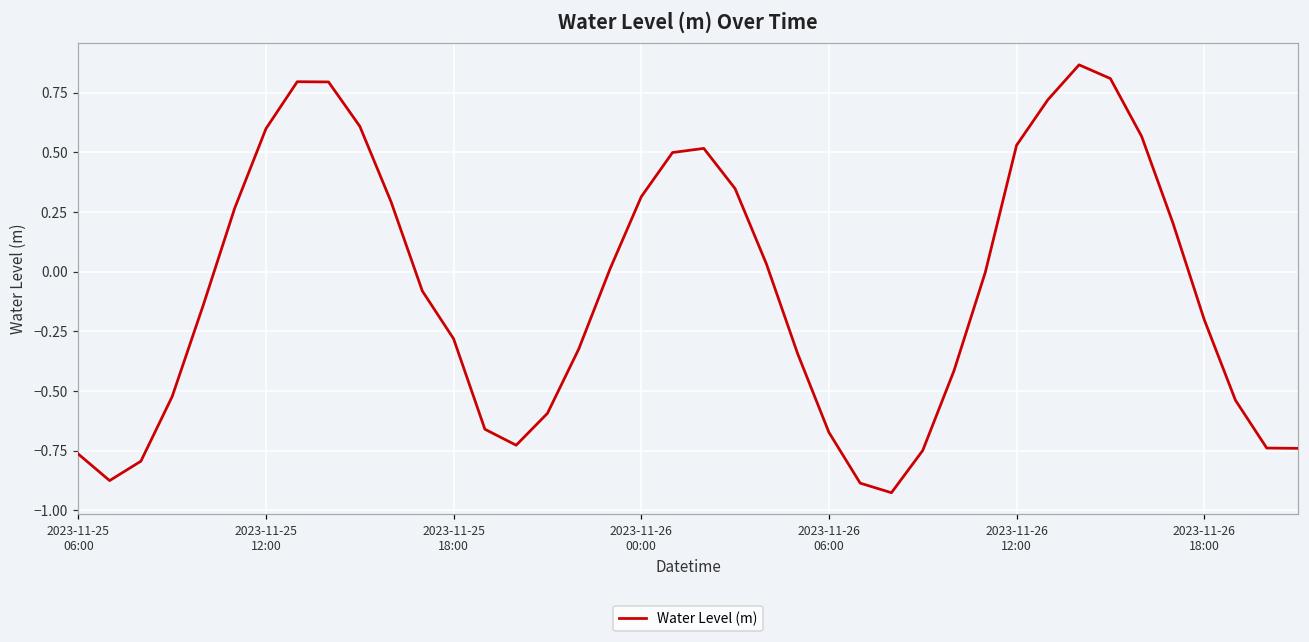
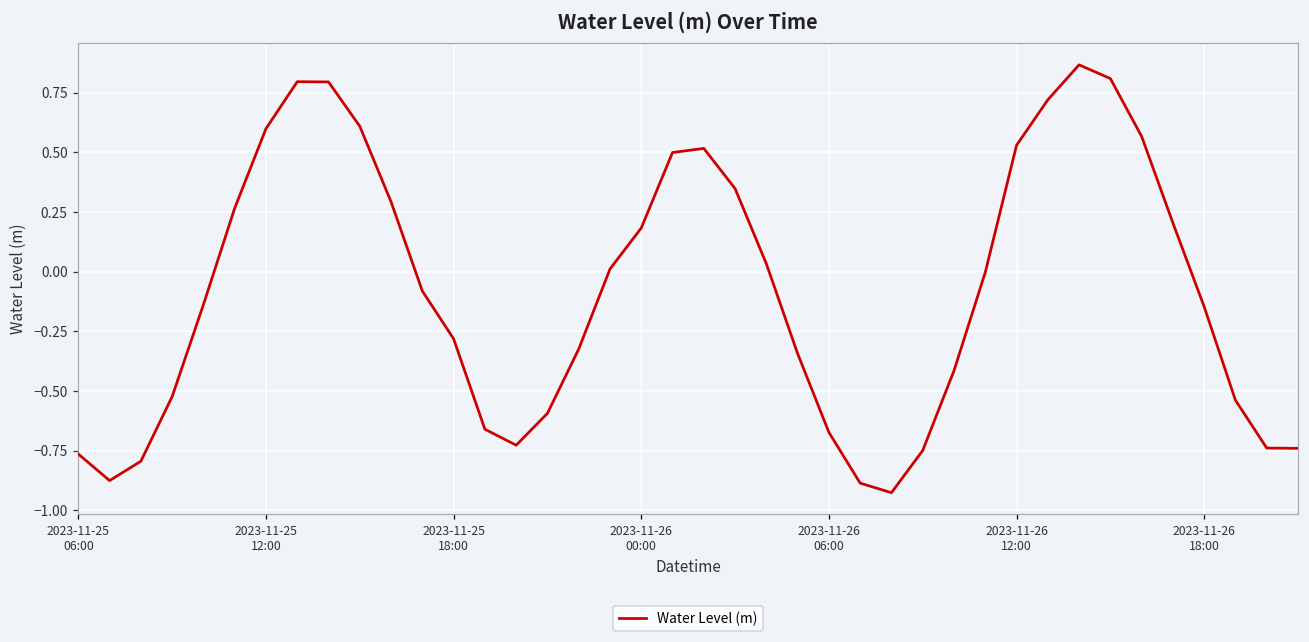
2023-11-26 00:00: 0.31 -> 0.18
2023-11-26 18:00: -0.20 -> -0.15
